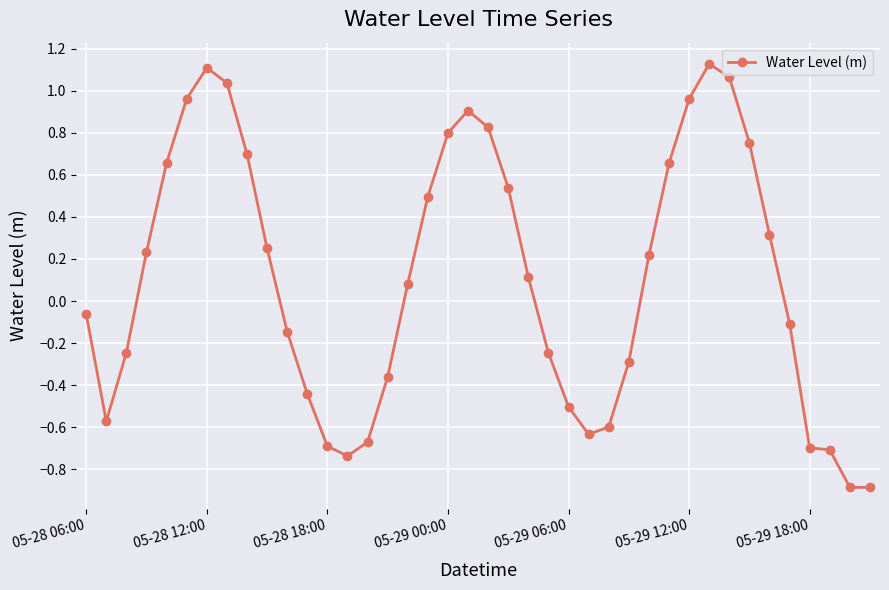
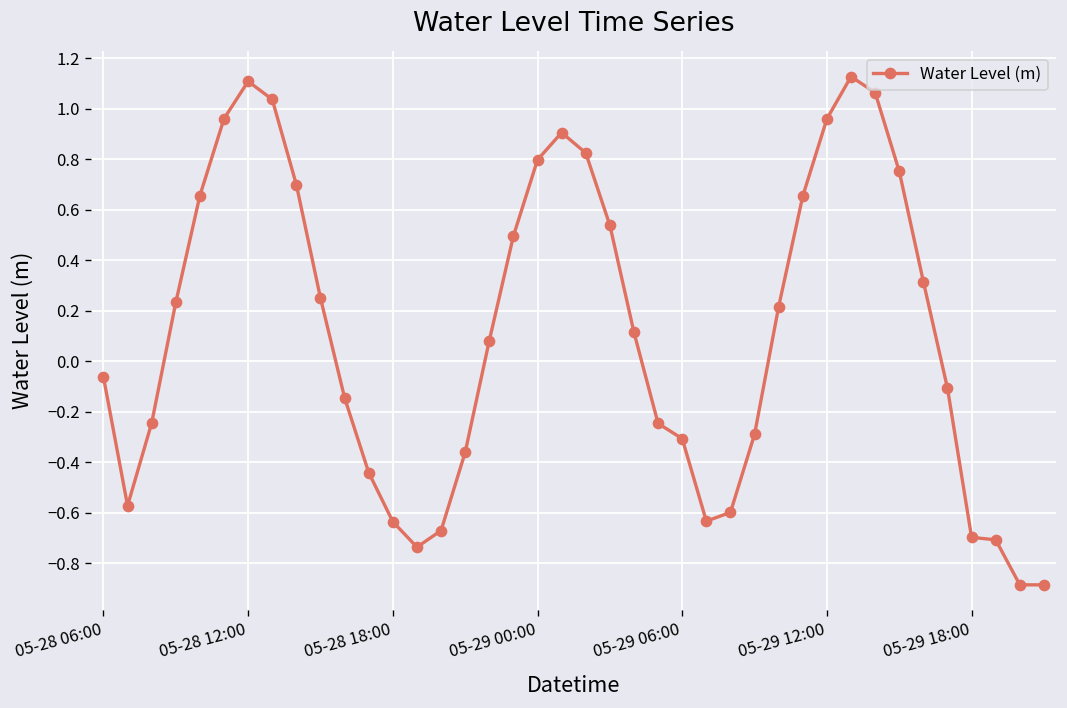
05-28 18:00: -0.69 -> -0.64
05-29 06:00: -0.50 -> -0.31
